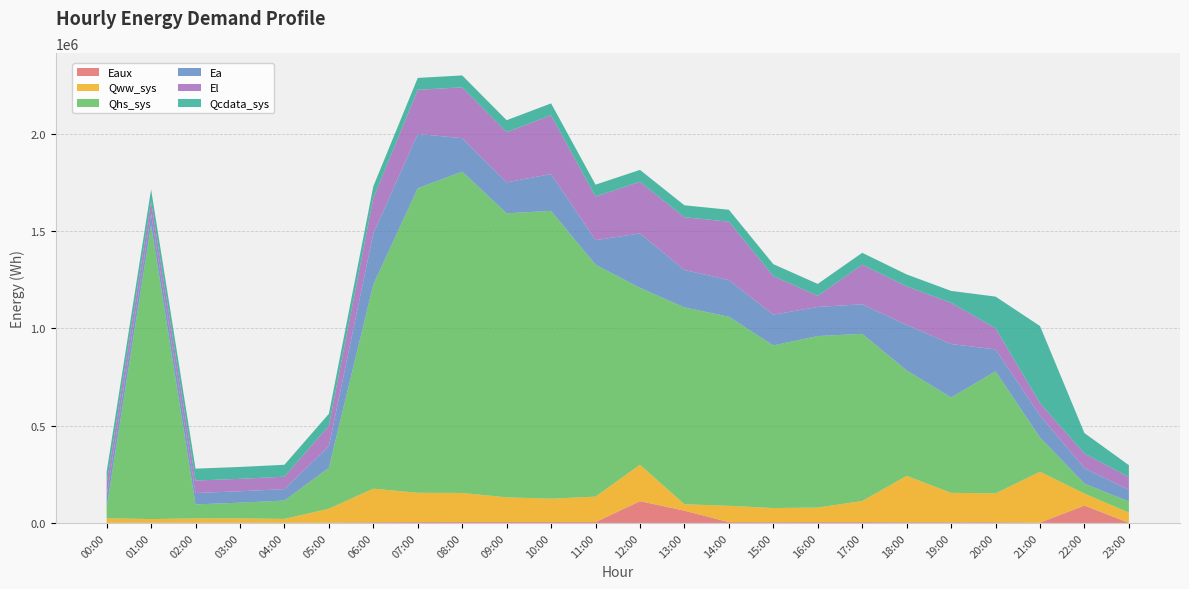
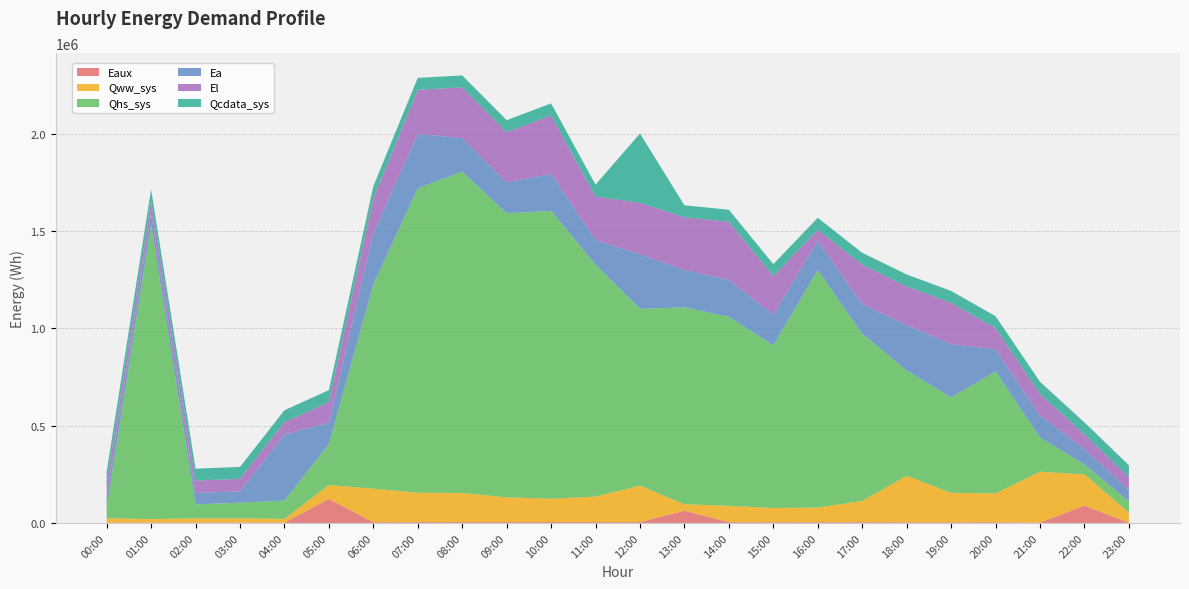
Ea, 04:00: 60000 -> 340000
Eaux, 05:00: 0 -> 120000
Eaux, 12:00: 110000 -> 0
Qcdata_sys, 12:00: 60000 -> 360000
Qhs_sys, 16:00: 880000 -> 1220000
Qcdata_sys, 20:00: 160000 -> 60000
El, 21:00: 60000 -> 110000
Qcdata_sys, 21:00: 400000 -> 60000
Qww_sys, 22:00: 60000 -> 160000
Qcdata_sys, 22:00: 110000 -> 60000
